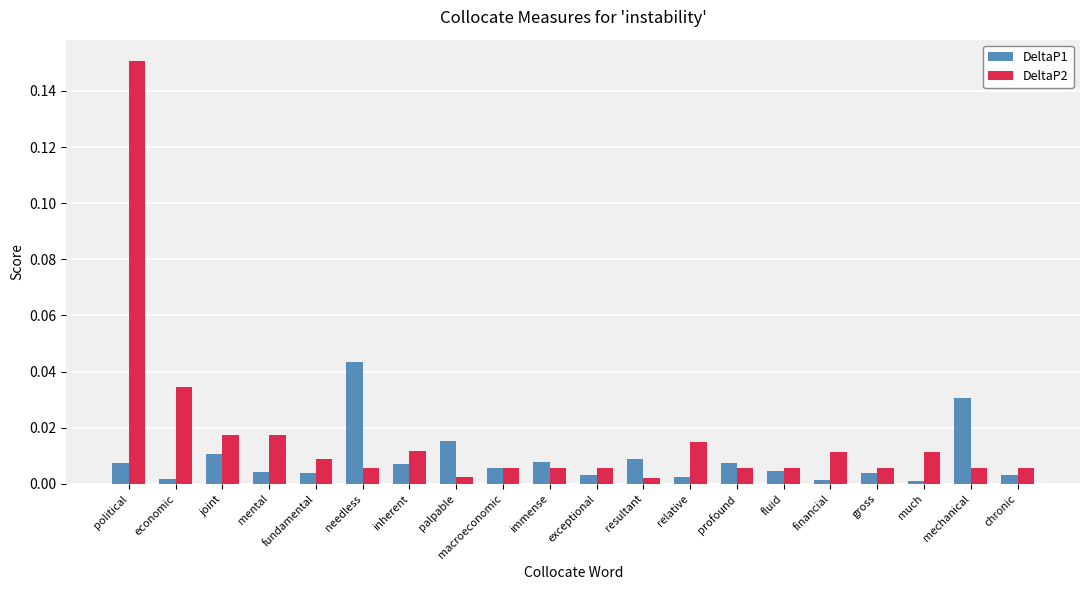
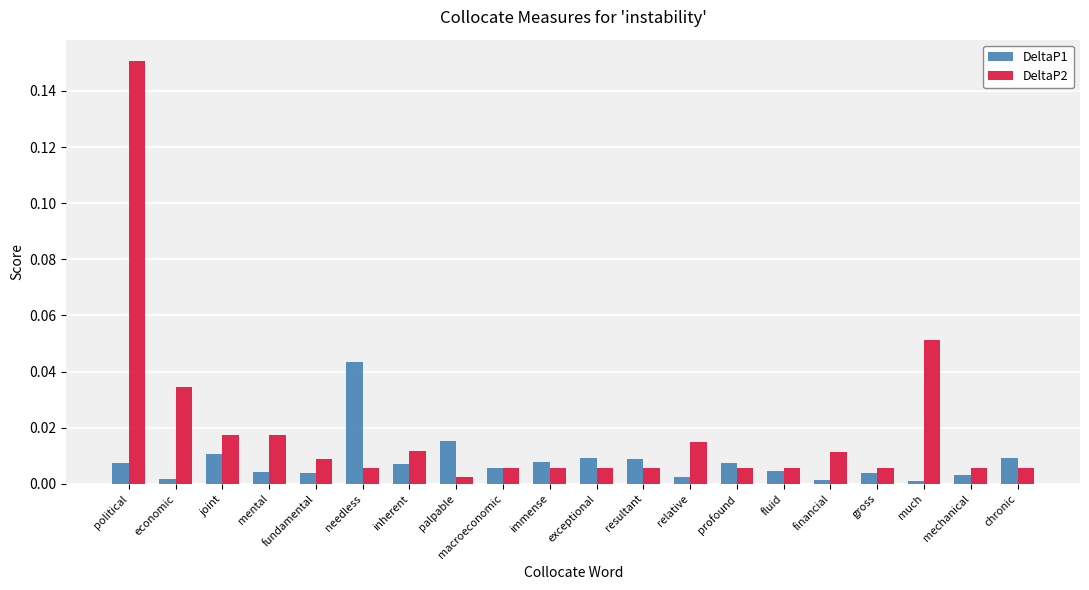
DeltaP1, exceptional: 0.003 -> 0.009
DeltaP2, resultant: 0.002 -> 0.006
DeltaP2, much: 0.011 -> 0.051
DeltaP1, mechanical: 0.031 -> 0.003
DeltaP1, chronic: 0.003 -> 0.009
